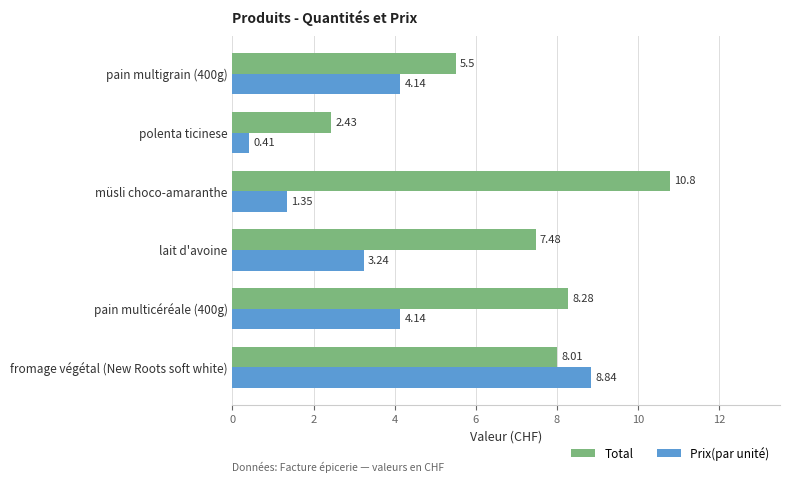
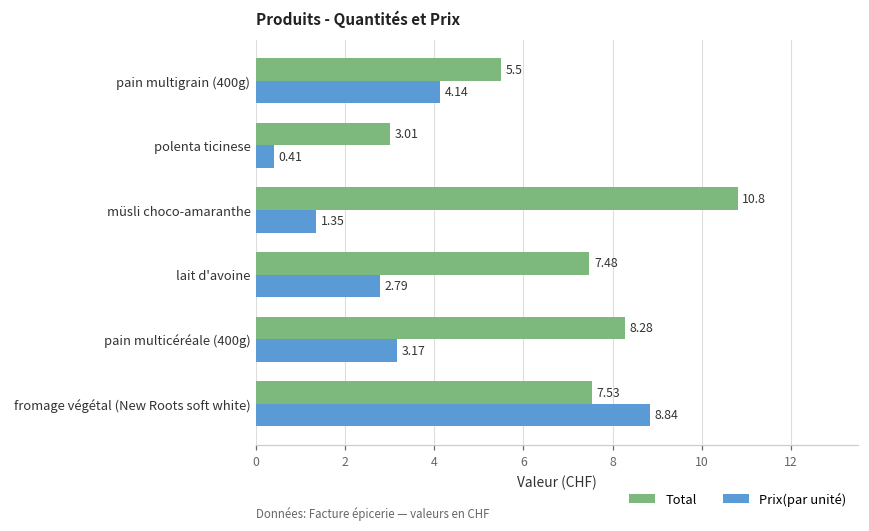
Total, polenta ticinese: 2.43 -> 3.01
Prix(par unité), lait d'avoine: 3.24 -> 2.79
Prix(par unité), pain multicéréale (400g): 4.14 -> 3.17
Total, fromage végétal (New Roots soft white): 8.01 -> 7.53
